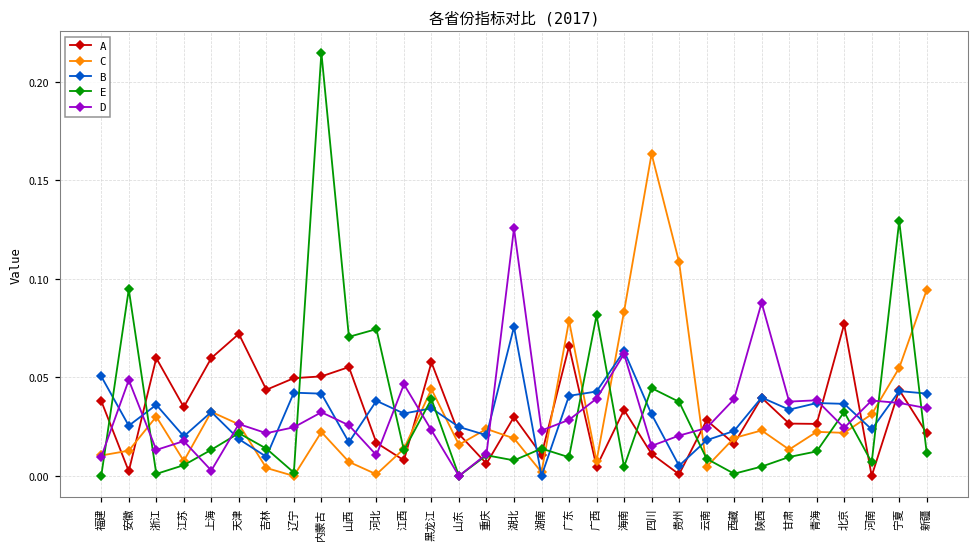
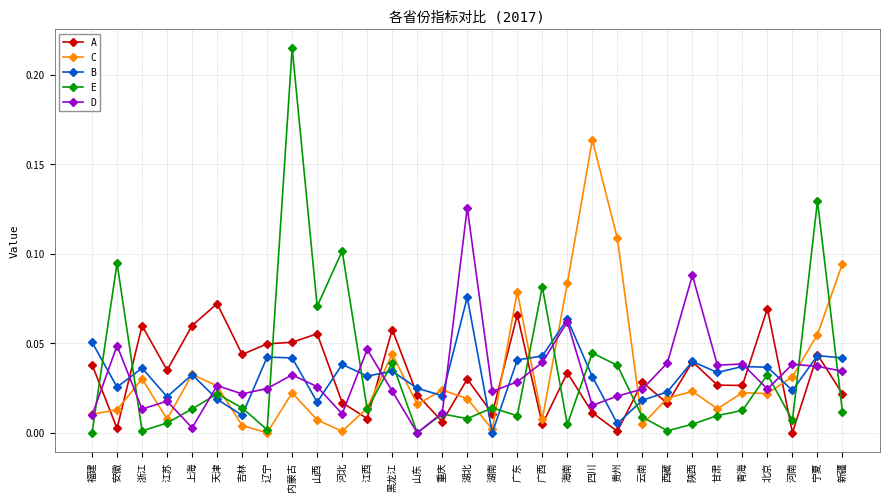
E, 河北: 0.075 -> 0.102
A, 北京: 0.077 -> 0.069
